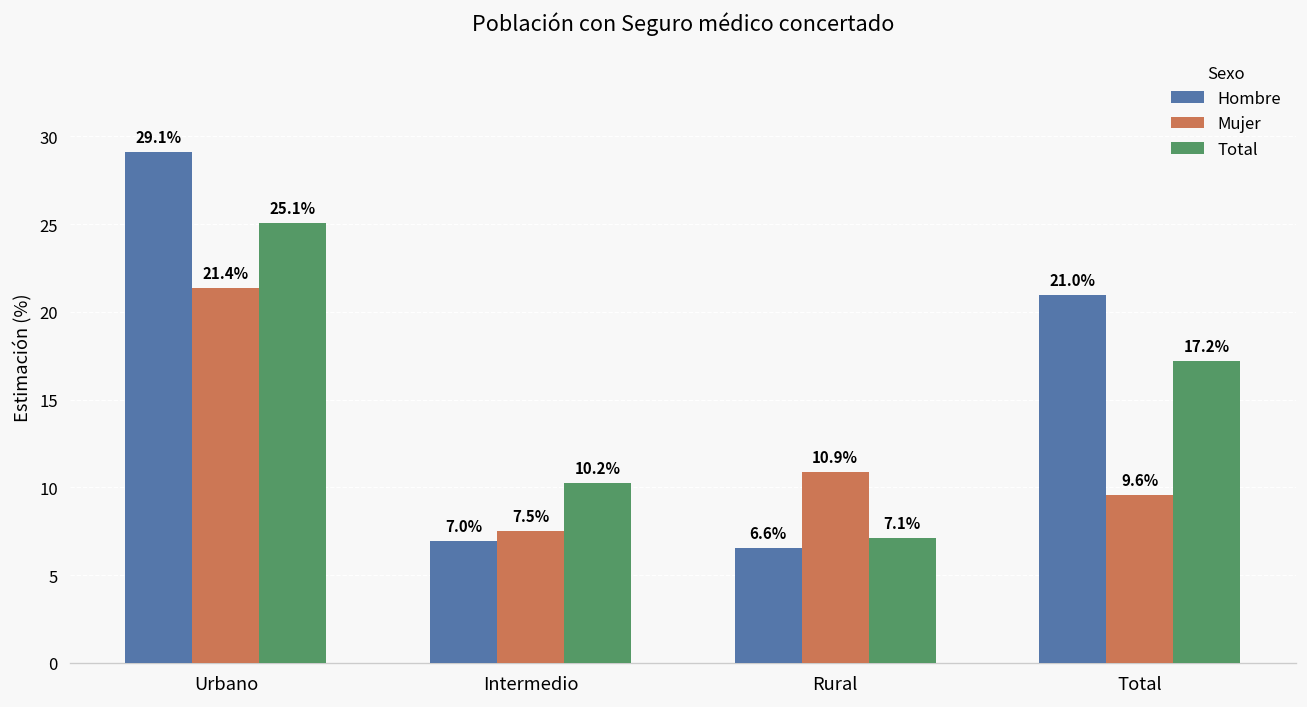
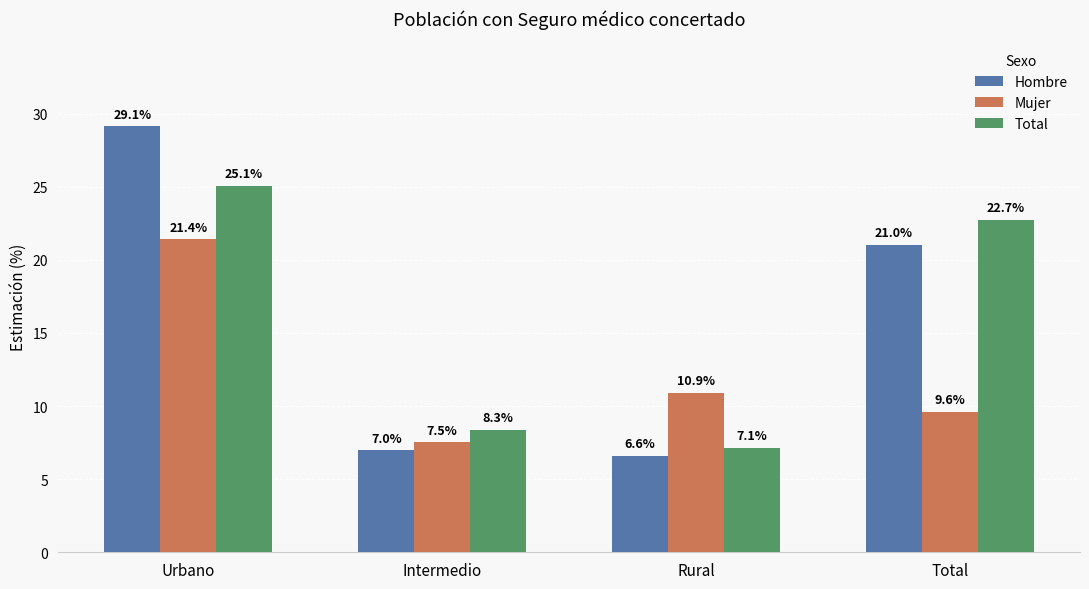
Total, Intermedio: 10.2% -> 8.3%
Total, Total: 17.2% -> 22.7%
